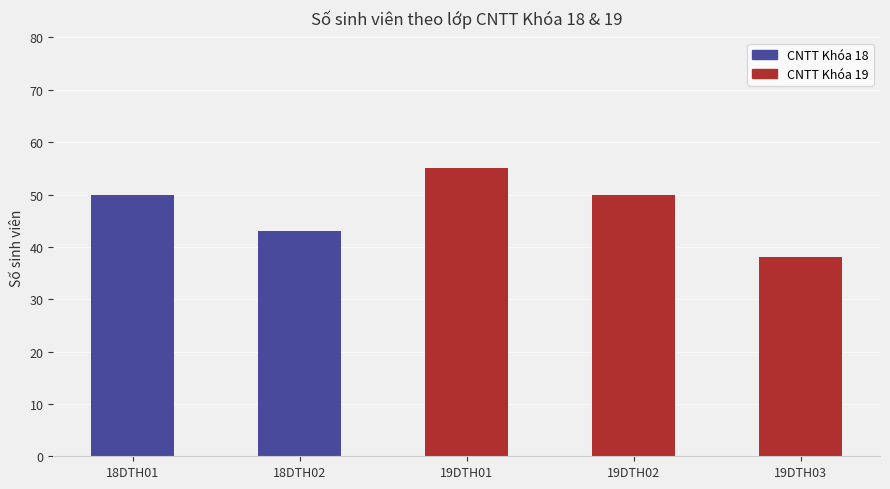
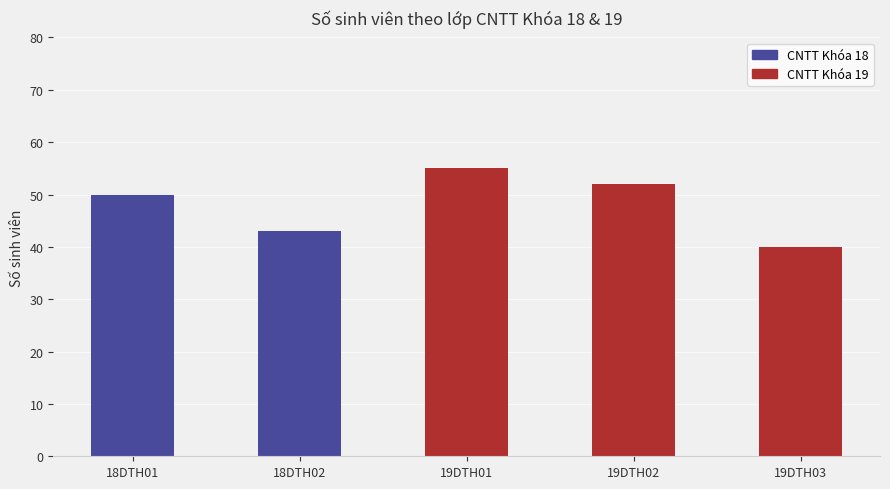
19DTH02: 50 -> 52
19DTH03: 38 -> 40
